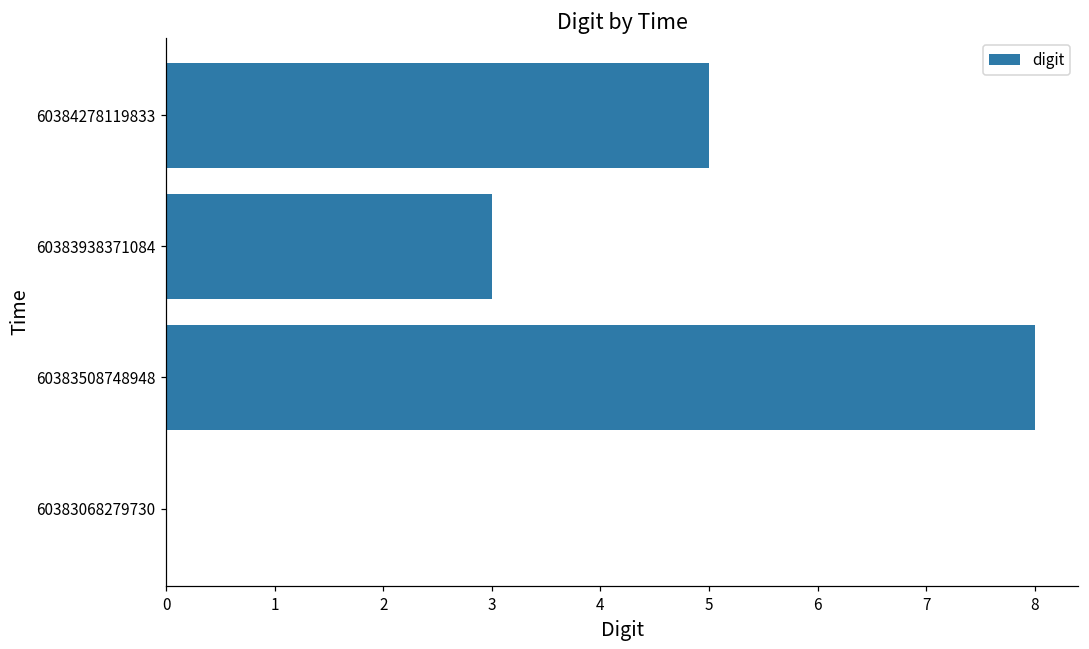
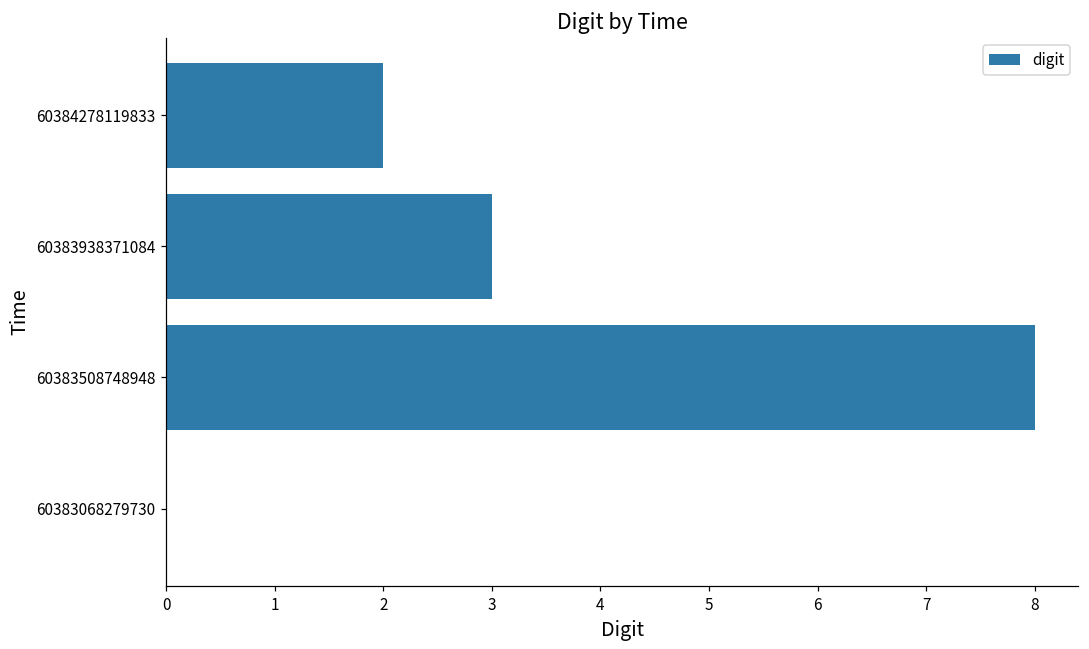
60384278119833: 5 -> 2
